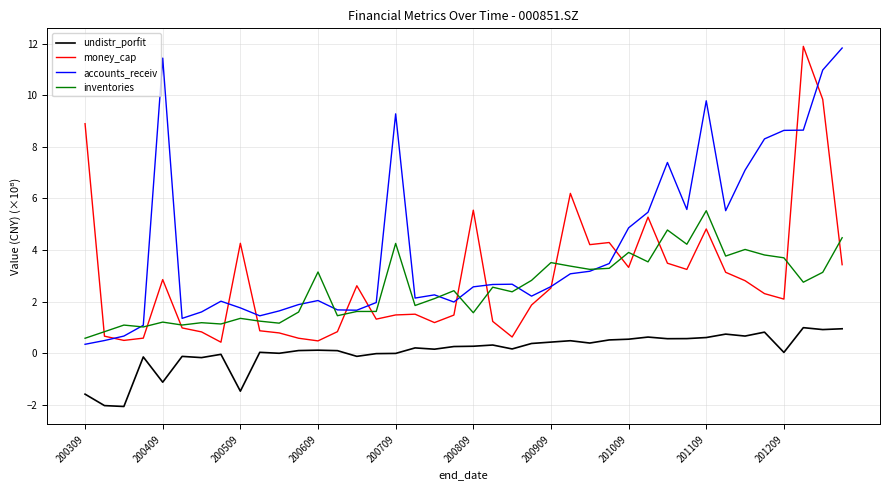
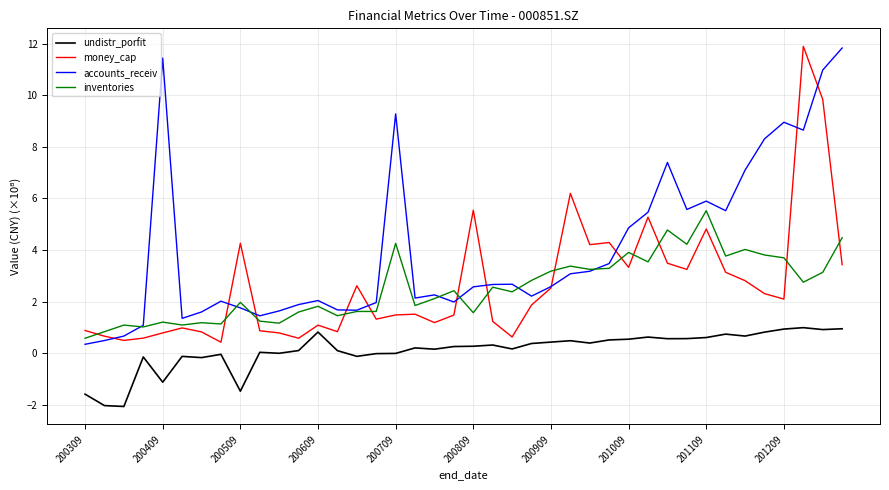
money_cap, 200309: 8.9 -> 0.9
money_cap, 200409: 2.9 -> 0.8
inventories, 200509: 1.4 -> 2.0
undistr_porfit, 200609: 0.1 -> 0.8
money_cap, 200609: 0.5 -> 1.1
inventories, 200609: 3.2 -> 1.8
inventories, 200909: 3.5 -> 3.2
accounts_receiv, 201109: 9.8 -> 5.9
undistr_porfit, 201209: 0.0 -> 0.9
accounts_receiv, 201209: 8.6 -> 9.0
